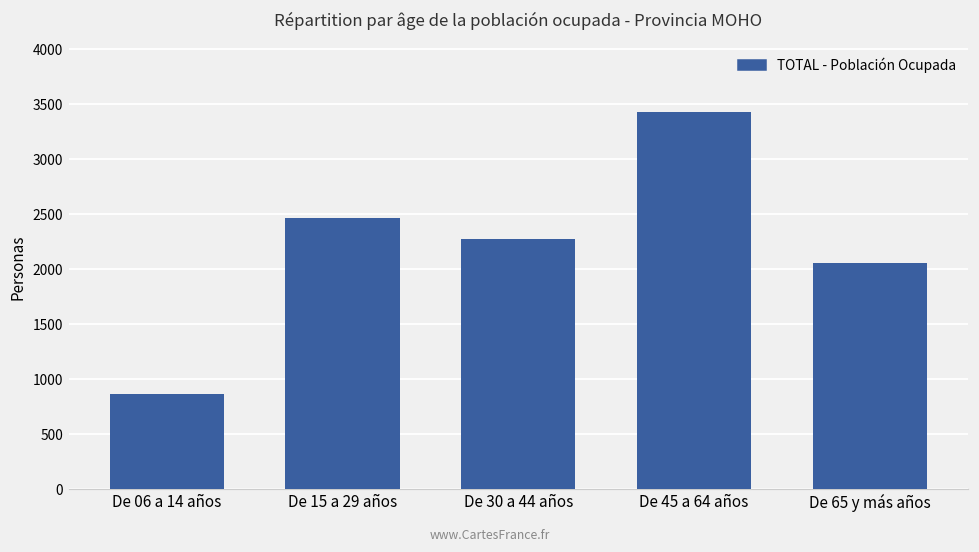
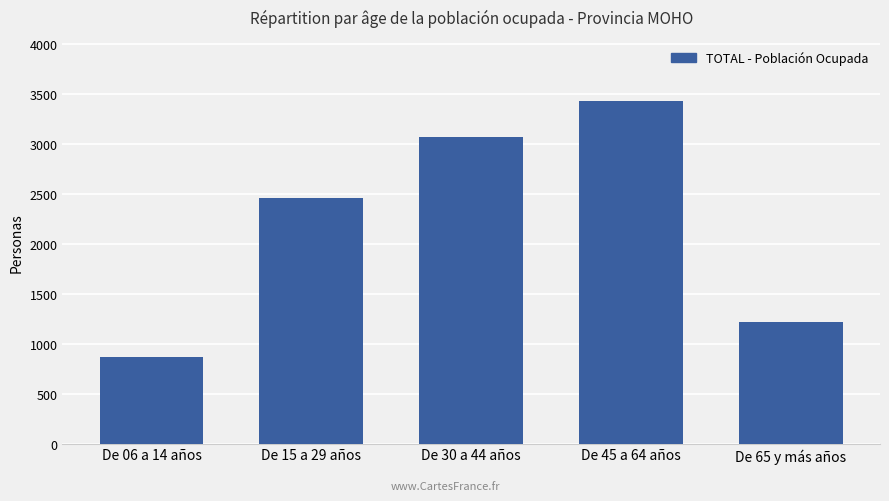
De 30 a 44 años: 2300 -> 3100
De 65 y más años: 2100 -> 1200
